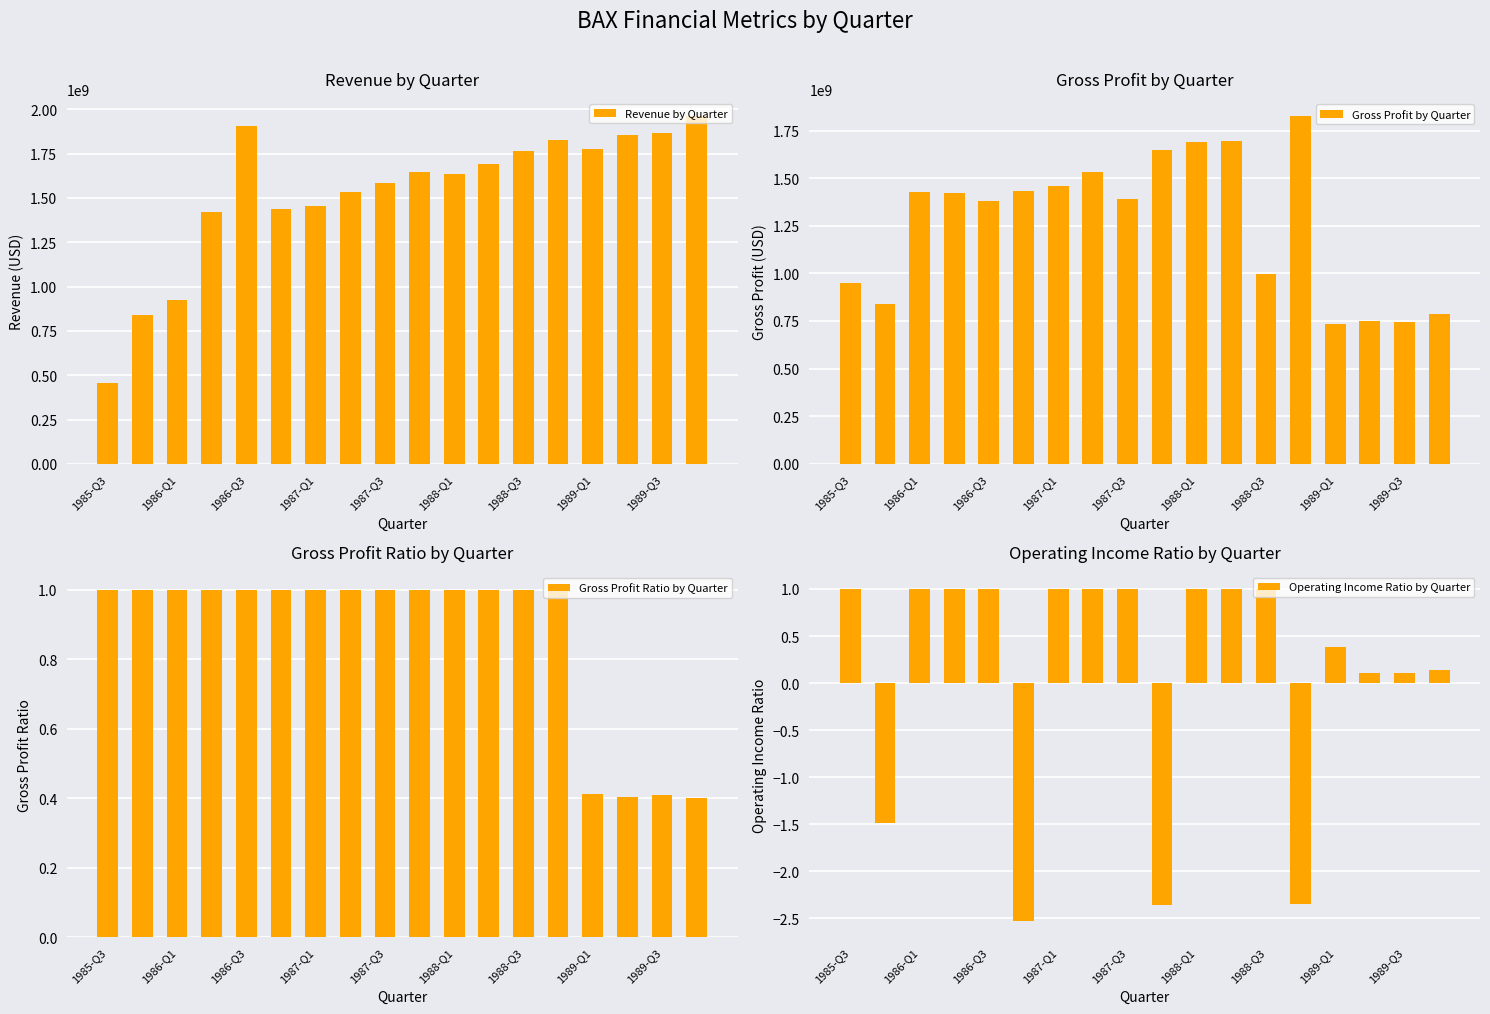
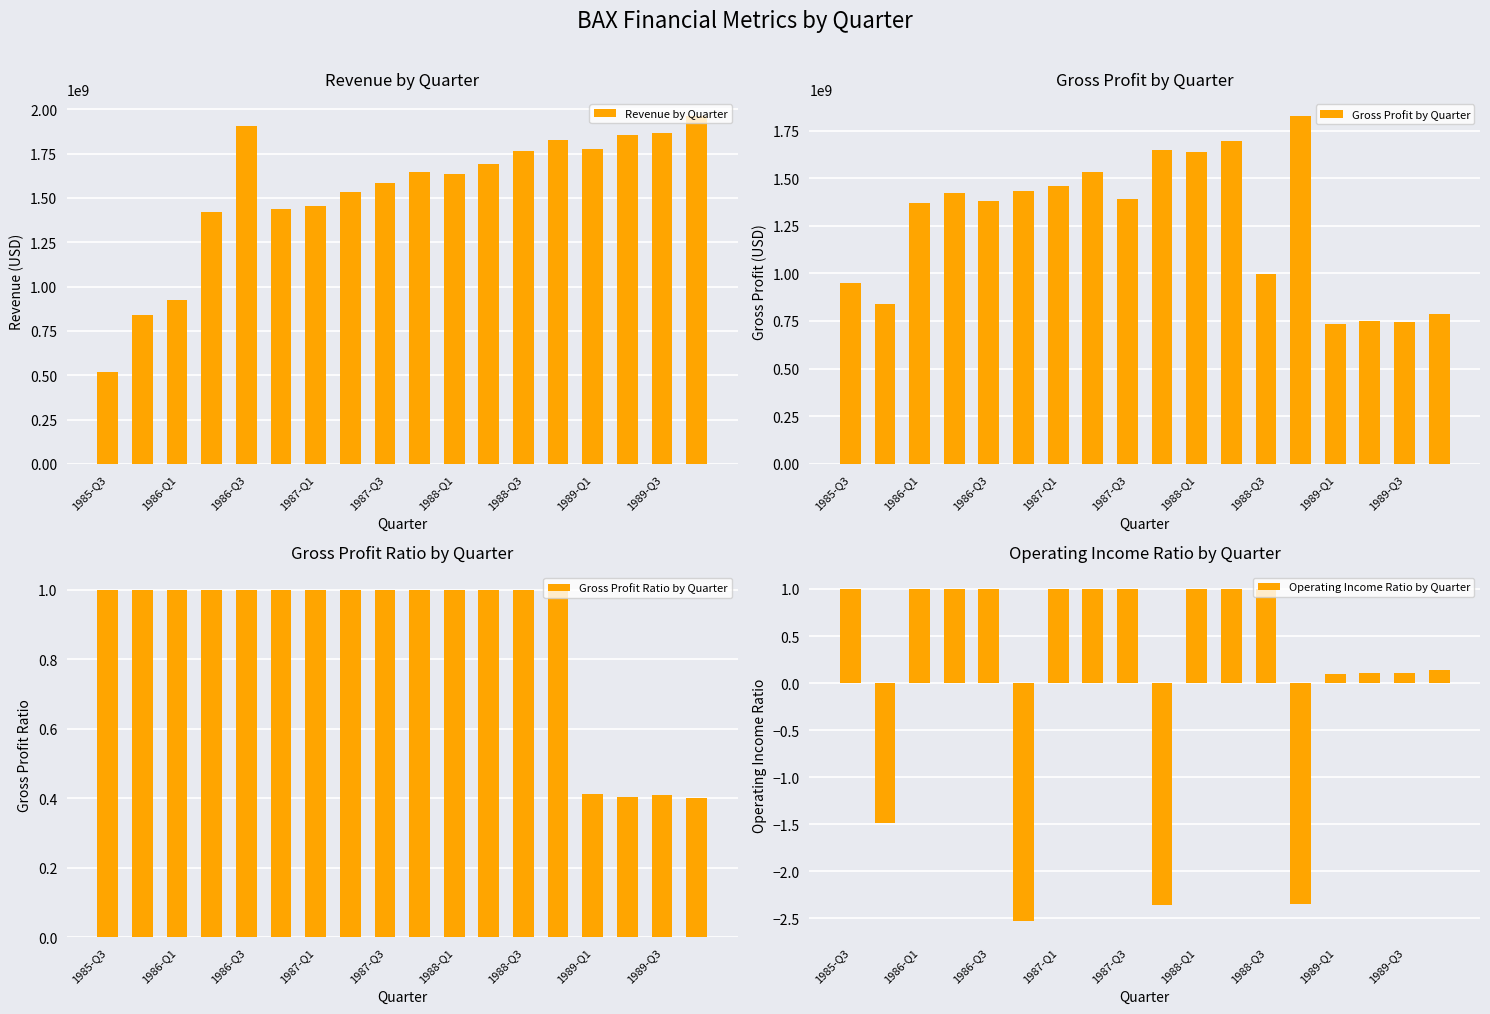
Revenue by Quarter, 1985-Q3: 450000000 -> 520000000
Gross Profit by Quarter, 1986-Q1: 1430000000 -> 1370000000
Gross Profit by Quarter, 1988-Q1: 1690000000 -> 1640000000
Operating Income Ratio by Quarter, 1989-Q1: 0.4 -> 0.1
